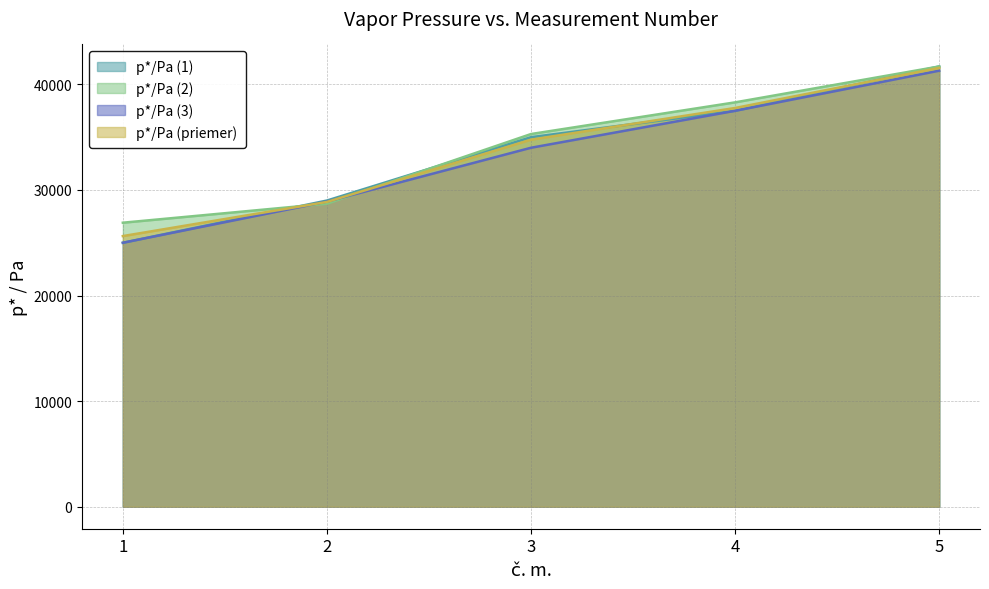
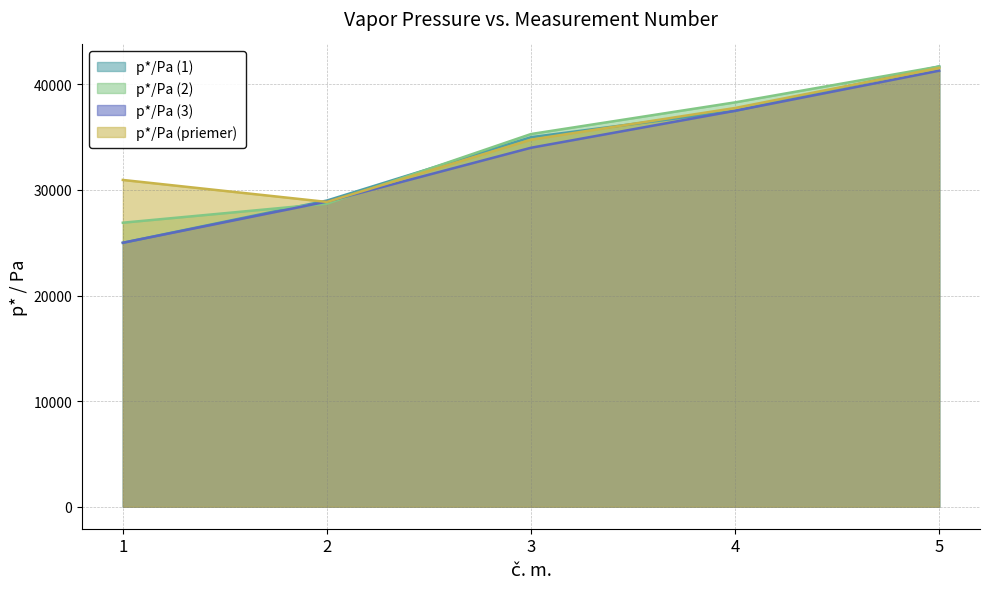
p*/Pa (priemer), 1: 25600 -> 31000
